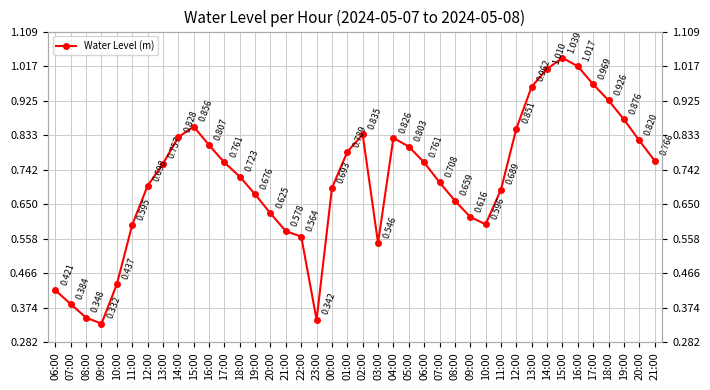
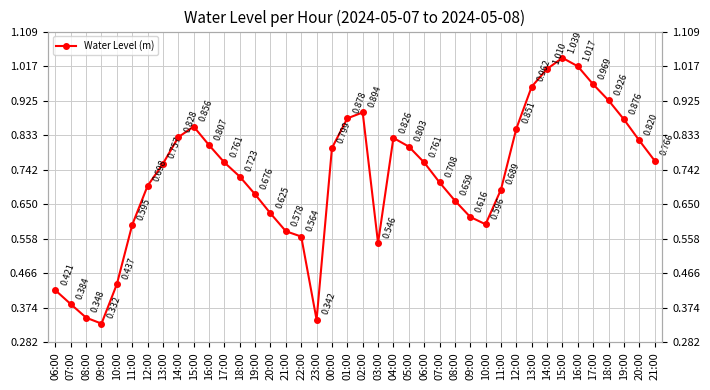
00:00: 0.693 -> 0.799
01:00: 0.789 -> 0.878
02:00: 0.835 -> 0.894
